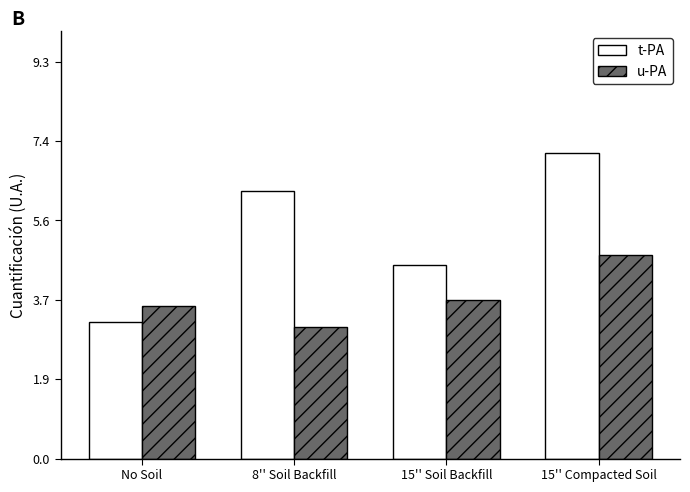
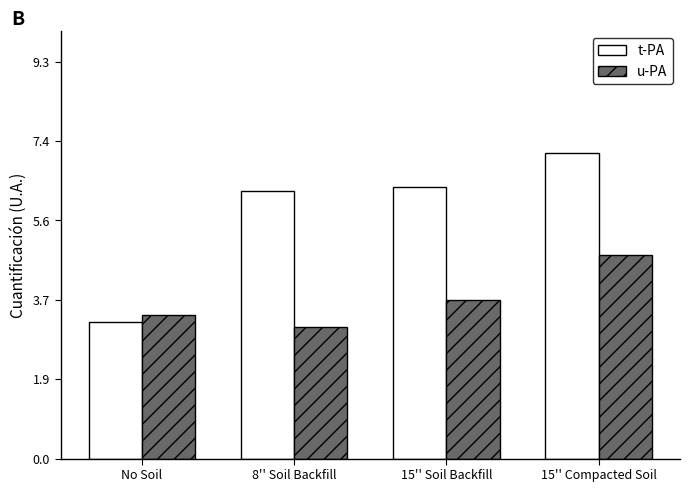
u-PA, No Soil: 3.6 -> 3.4
t-PA, 15'' Soil Backfill: 4.5 -> 6.4
